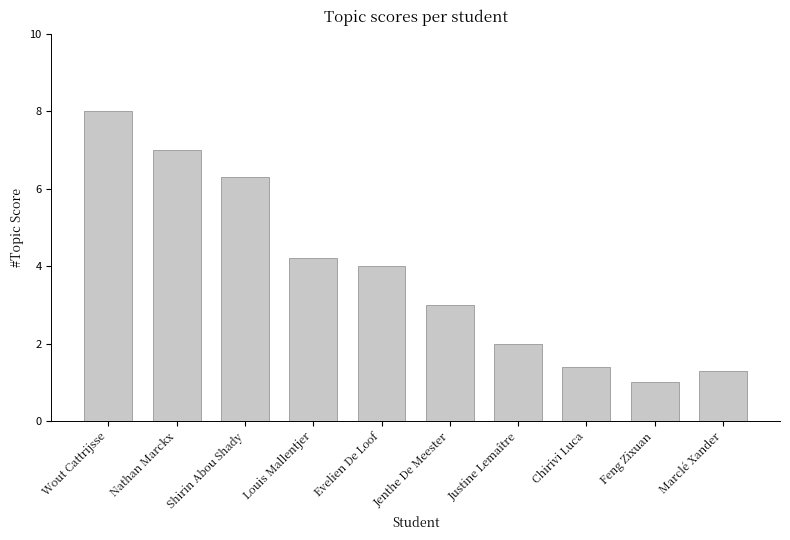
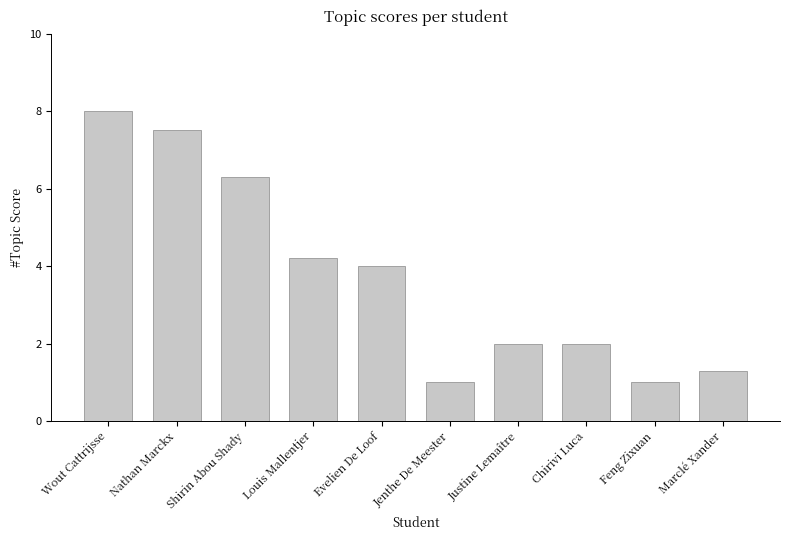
Nathan Marckx: 7.0 -> 7.5
Jenthe De Meester: 3 -> 1
Chirivi Luca: 1.4 -> 2.0
